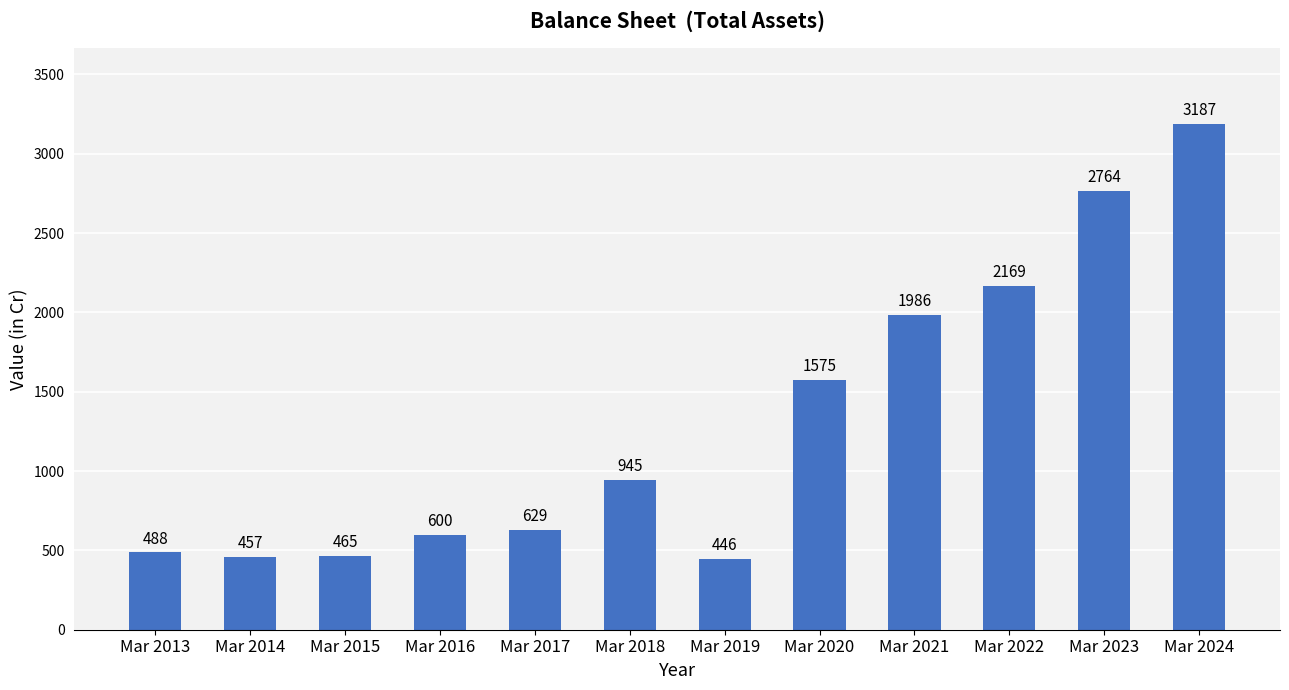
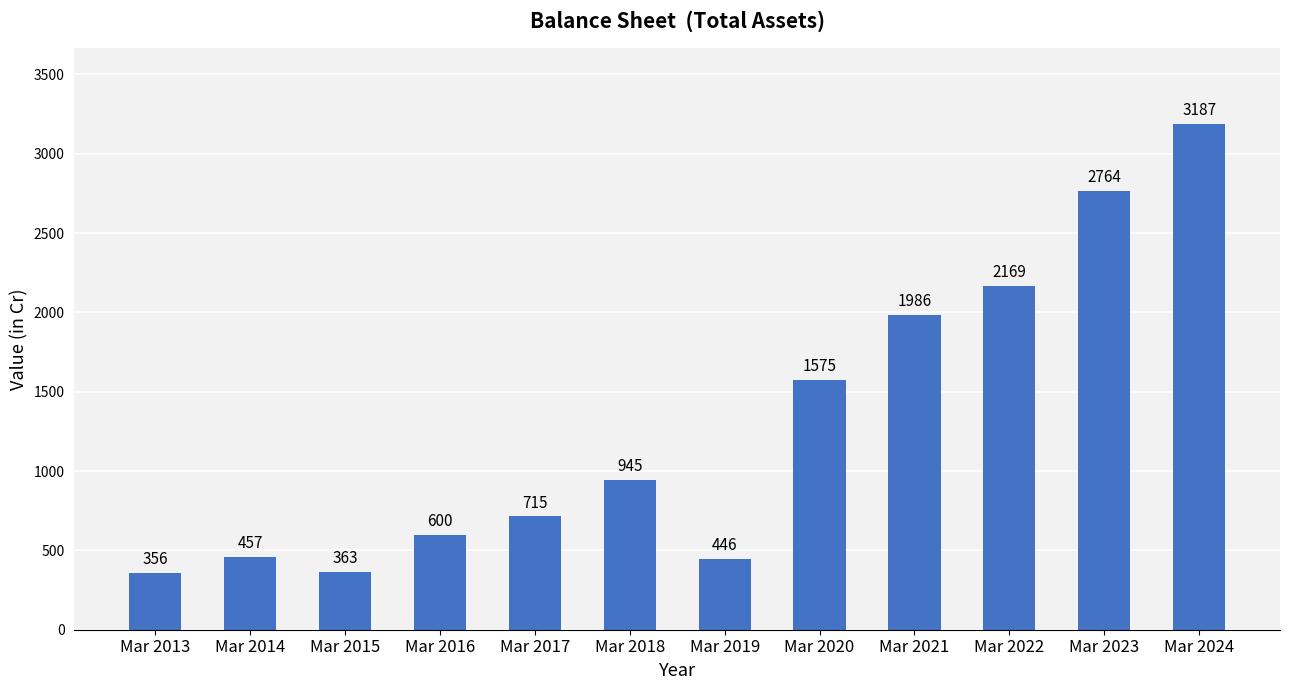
Mar 2013: 488 -> 356
Mar 2015: 465 -> 363
Mar 2017: 629 -> 715
